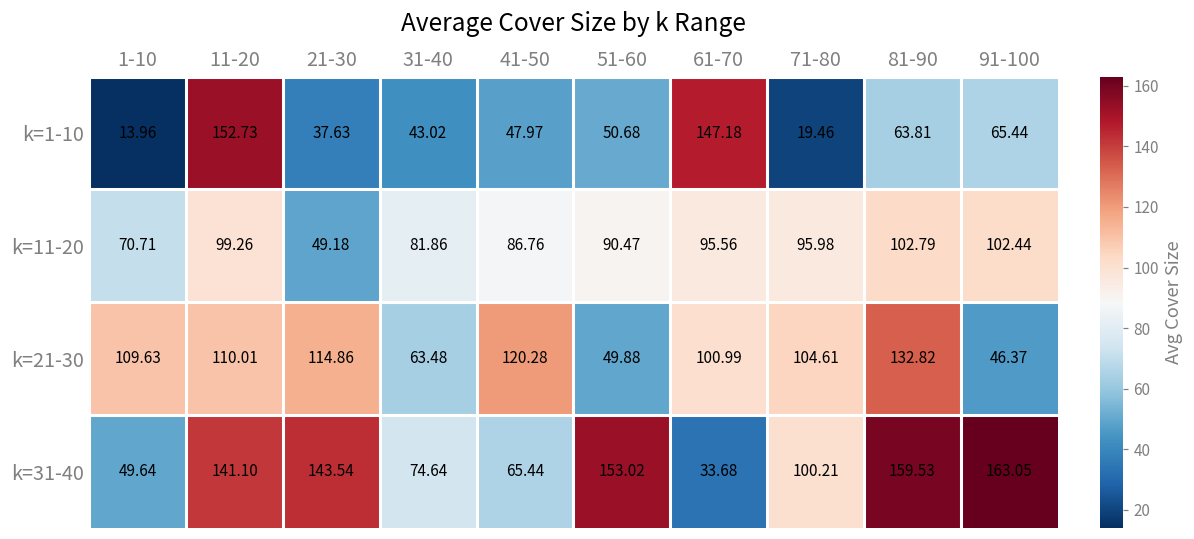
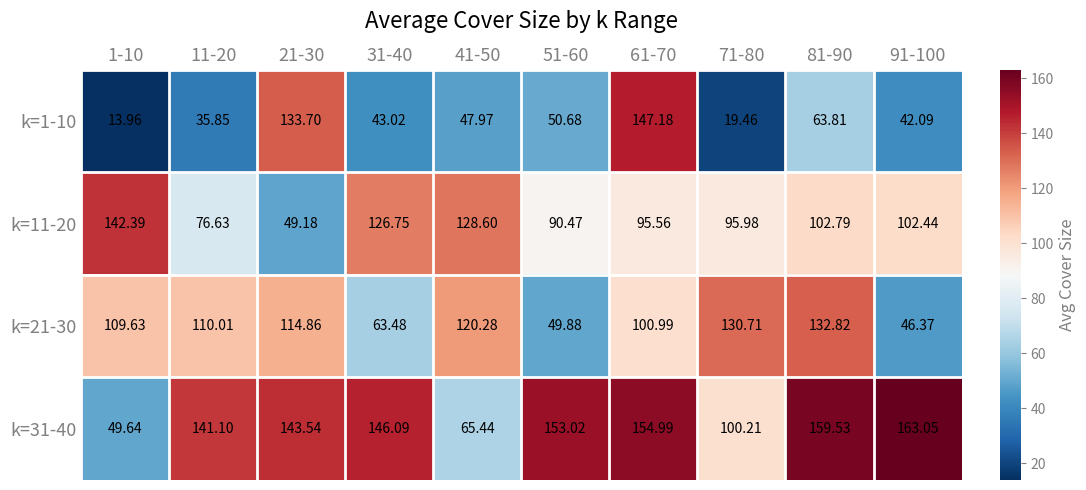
k=1-10, 11-20: 152.73 -> 35.85
k=1-10, 21-30: 37.63 -> 133.70
k=1-10, 91-100: 65.44 -> 42.09
k=11-20, 1-10: 70.71 -> 142.39
k=11-20, 11-20: 99.26 -> 76.63
k=11-20, 31-40: 81.86 -> 126.75
k=11-20, 41-50: 86.76 -> 128.60
k=21-30, 71-80: 104.61 -> 130.71
k=31-40, 31-40: 74.64 -> 146.09
k=31-40, 61-70: 33.68 -> 154.99
